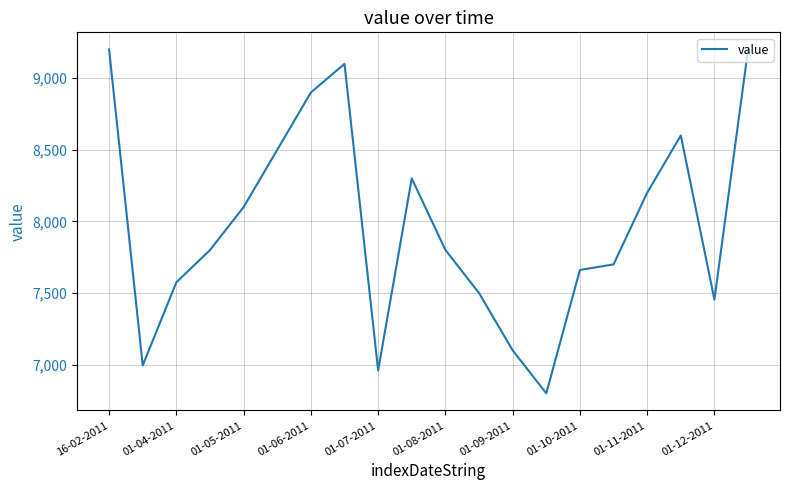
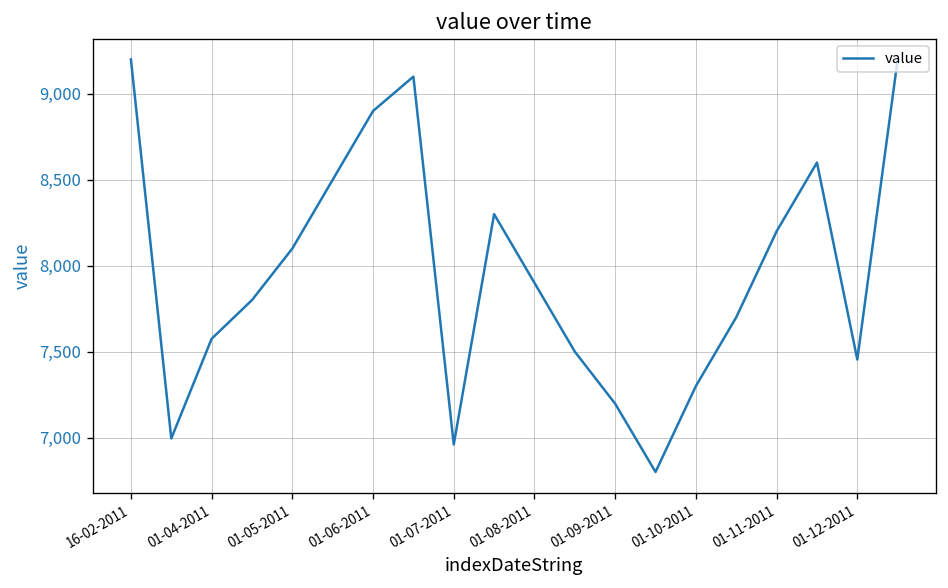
01-08-2011: 7,800 -> 7,900
01-09-2011: 7,100 -> 7,200
01-10-2011: 7,660 -> 7,300
